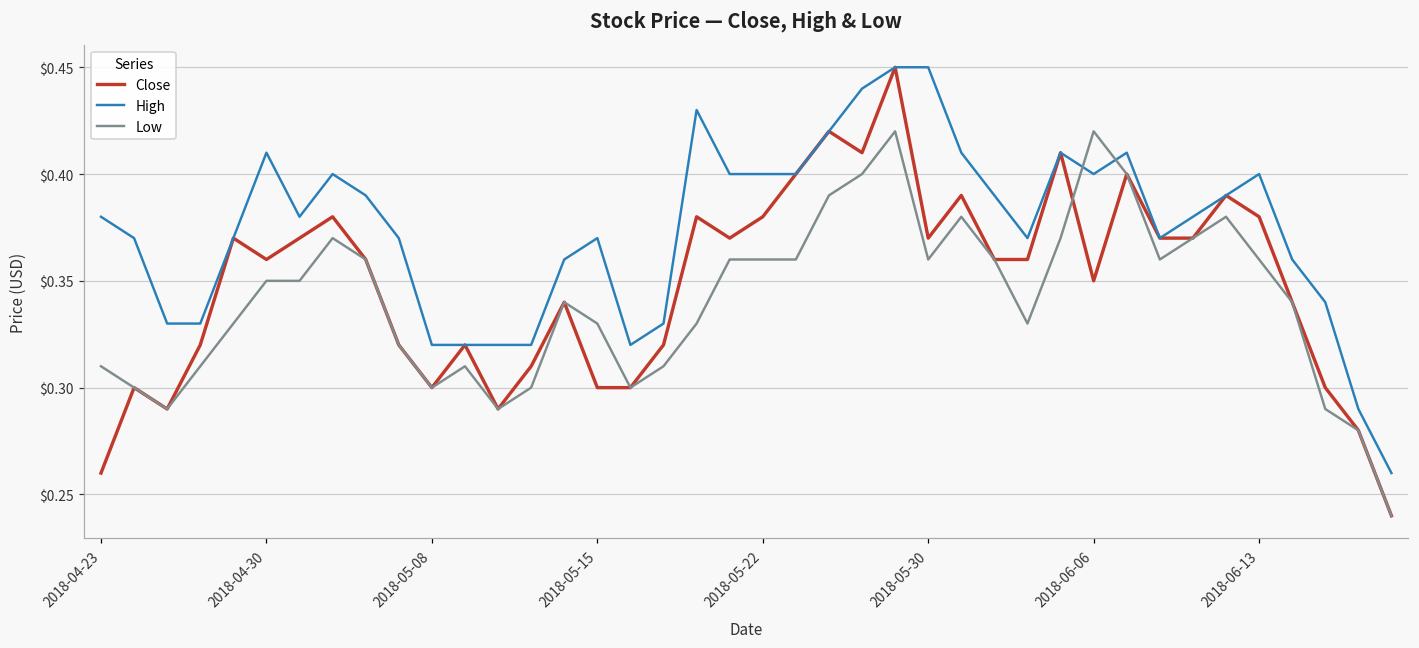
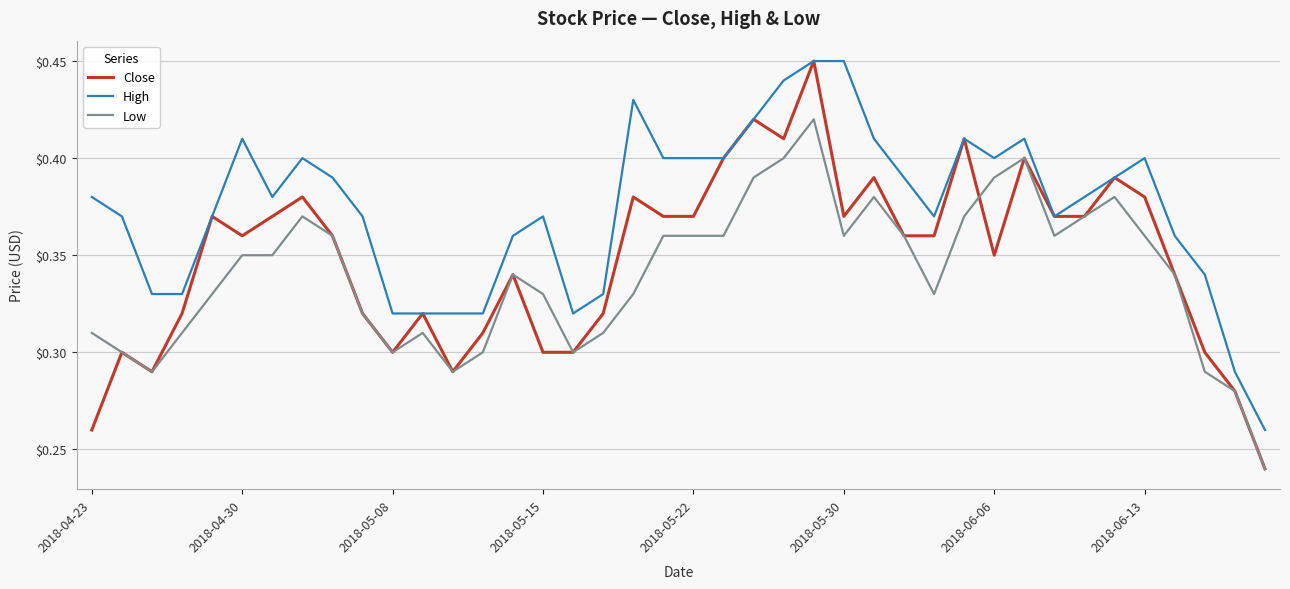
Close, 2018-05-22: $0.38 -> $0.37
Low, 2018-06-06: $0.42 -> $0.39
